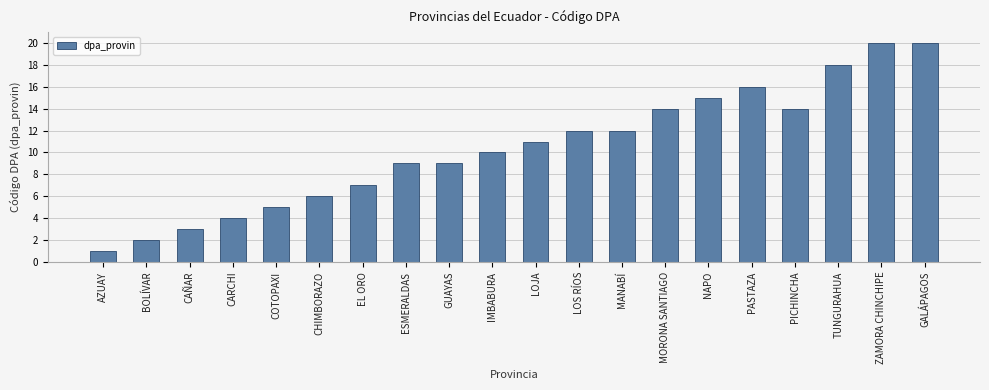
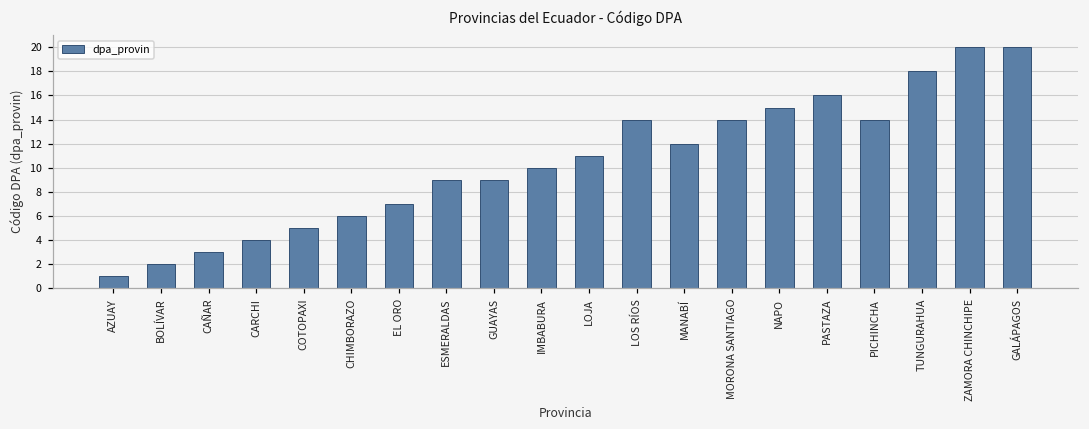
LOS RÍOS: 12 -> 14
